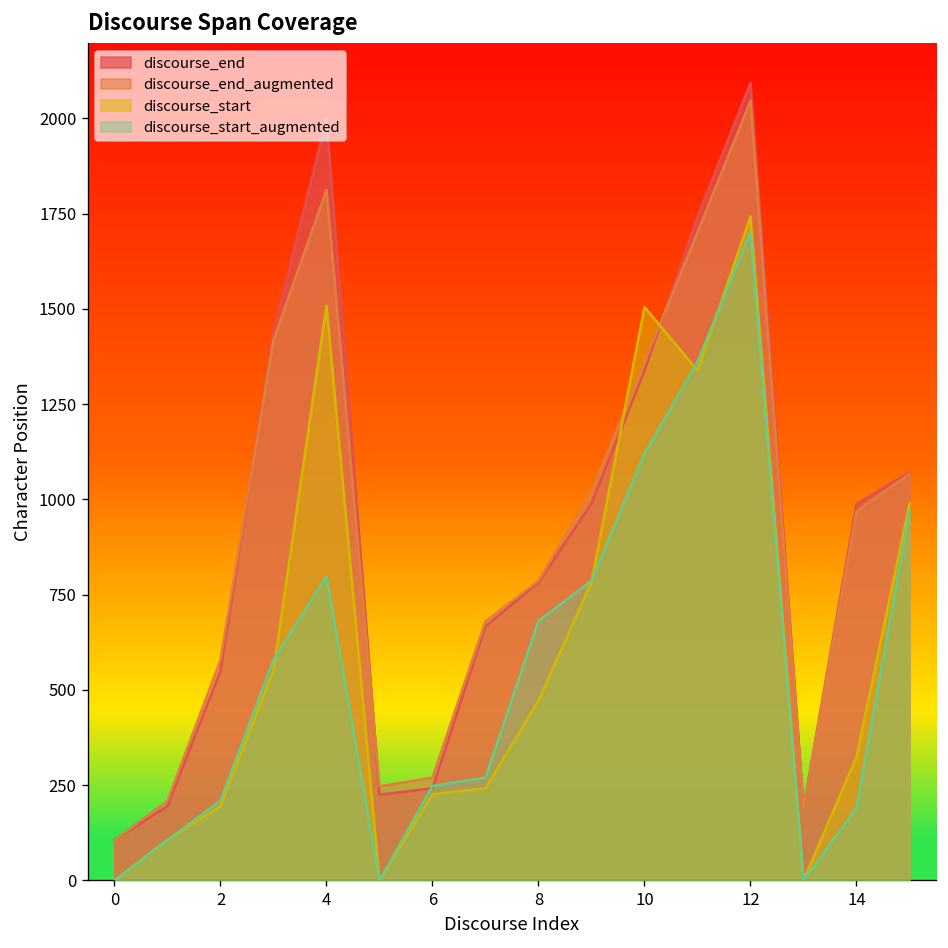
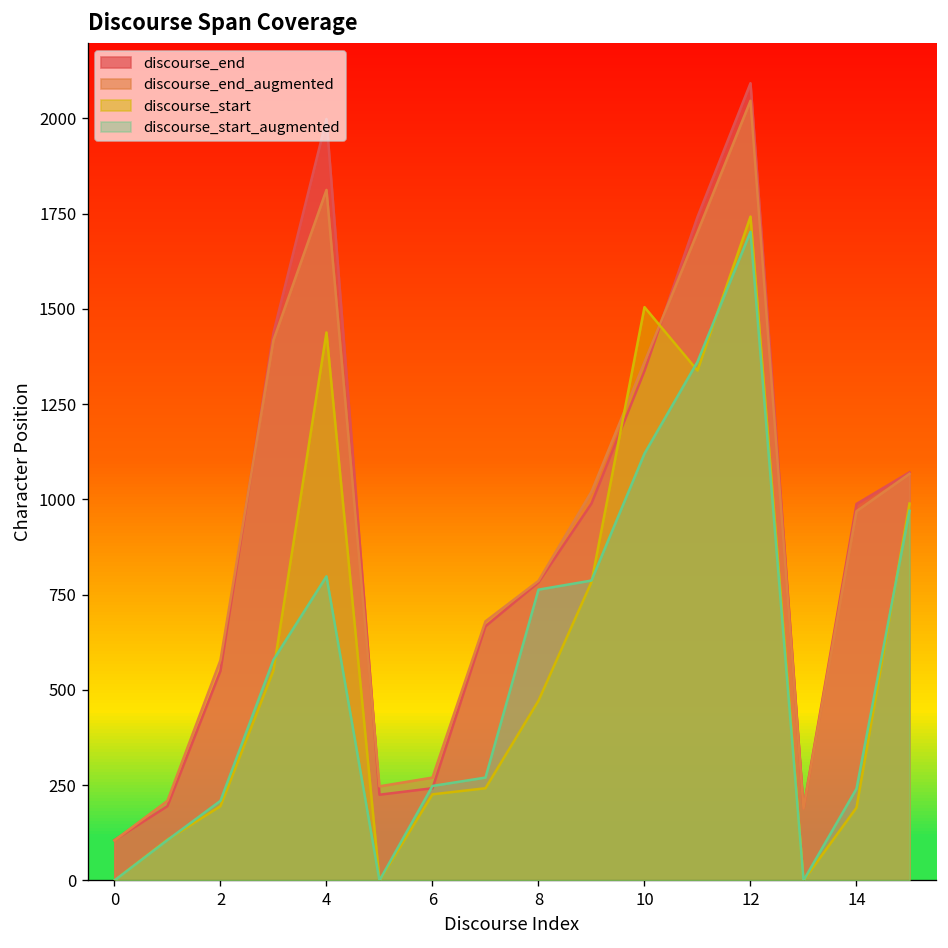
discourse_start, 4: 1510 -> 1440
discourse_start_augmented, 8: 680 -> 760
discourse_start, 14: 320 -> 190
discourse_start_augmented, 14: 190 -> 240
